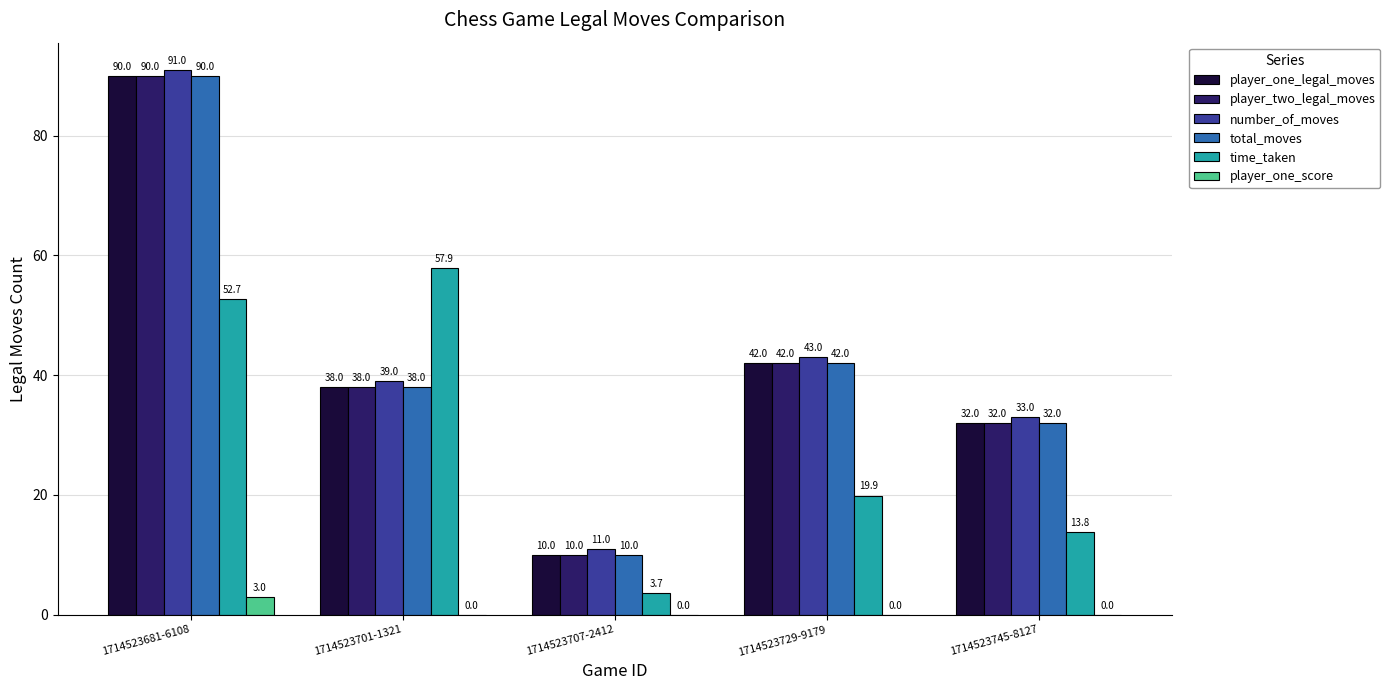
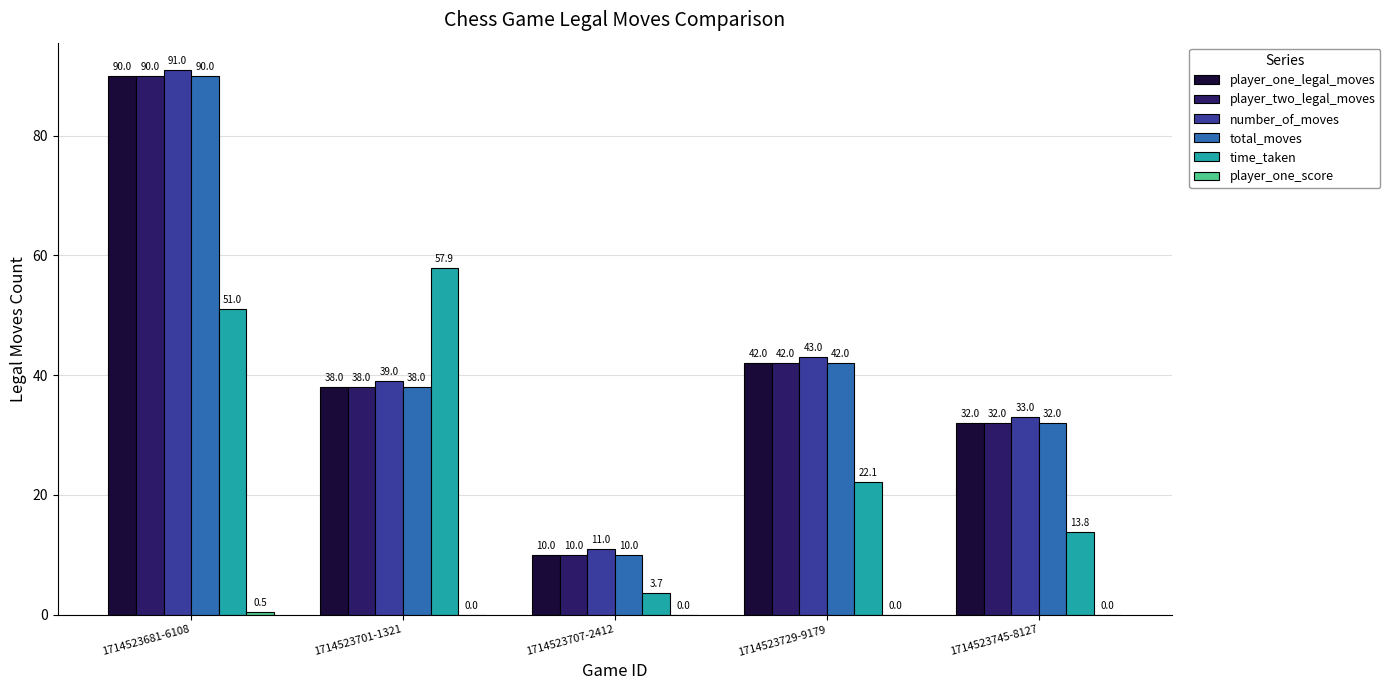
time_taken, 1714523681-6108: 52.7 -> 51.0
player_one_score, 1714523681-6108: 3.0 -> 0.5
time_taken, 1714523729-9179: 19.9 -> 22.1
